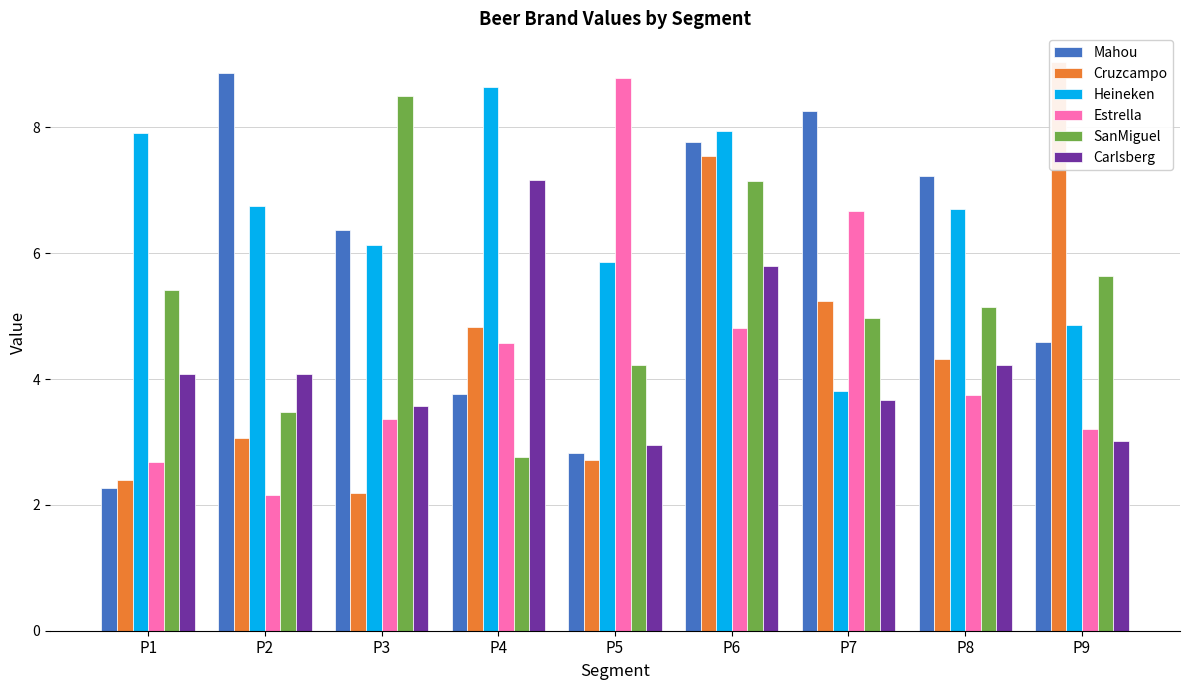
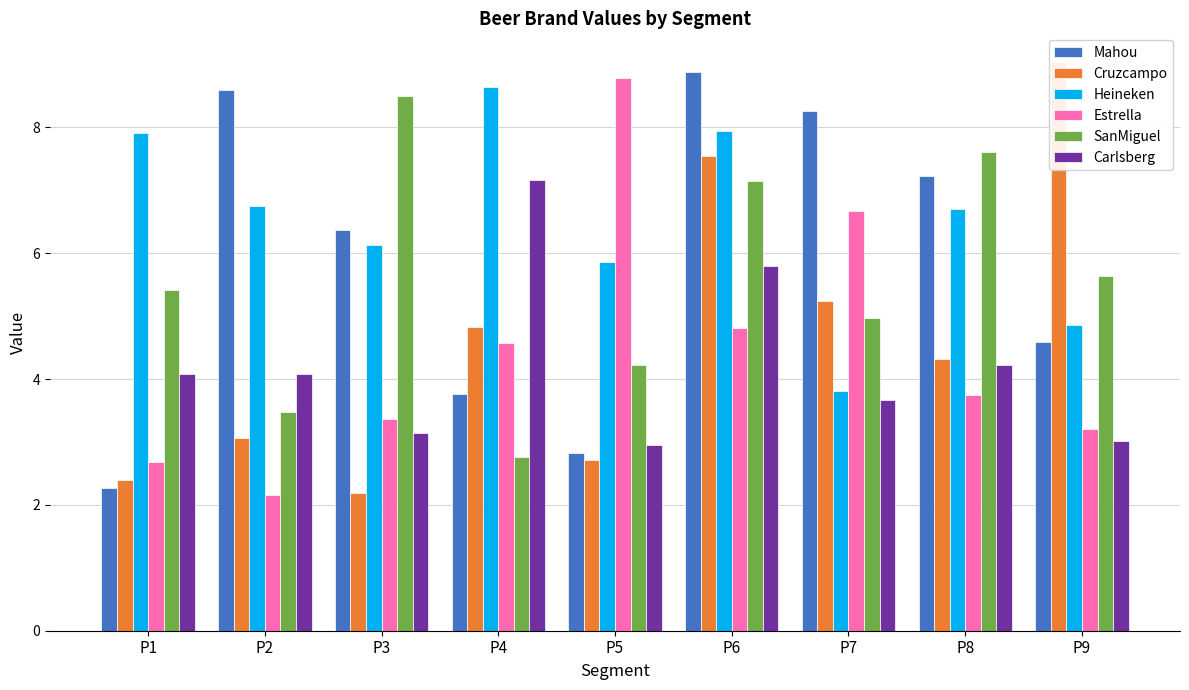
Mahou, P2: 8.9 -> 8.6
Carlsberg, P3: 3.6 -> 3.1
Mahou, P6: 7.8 -> 8.9
SanMiguel, P8: 5.1 -> 7.6
